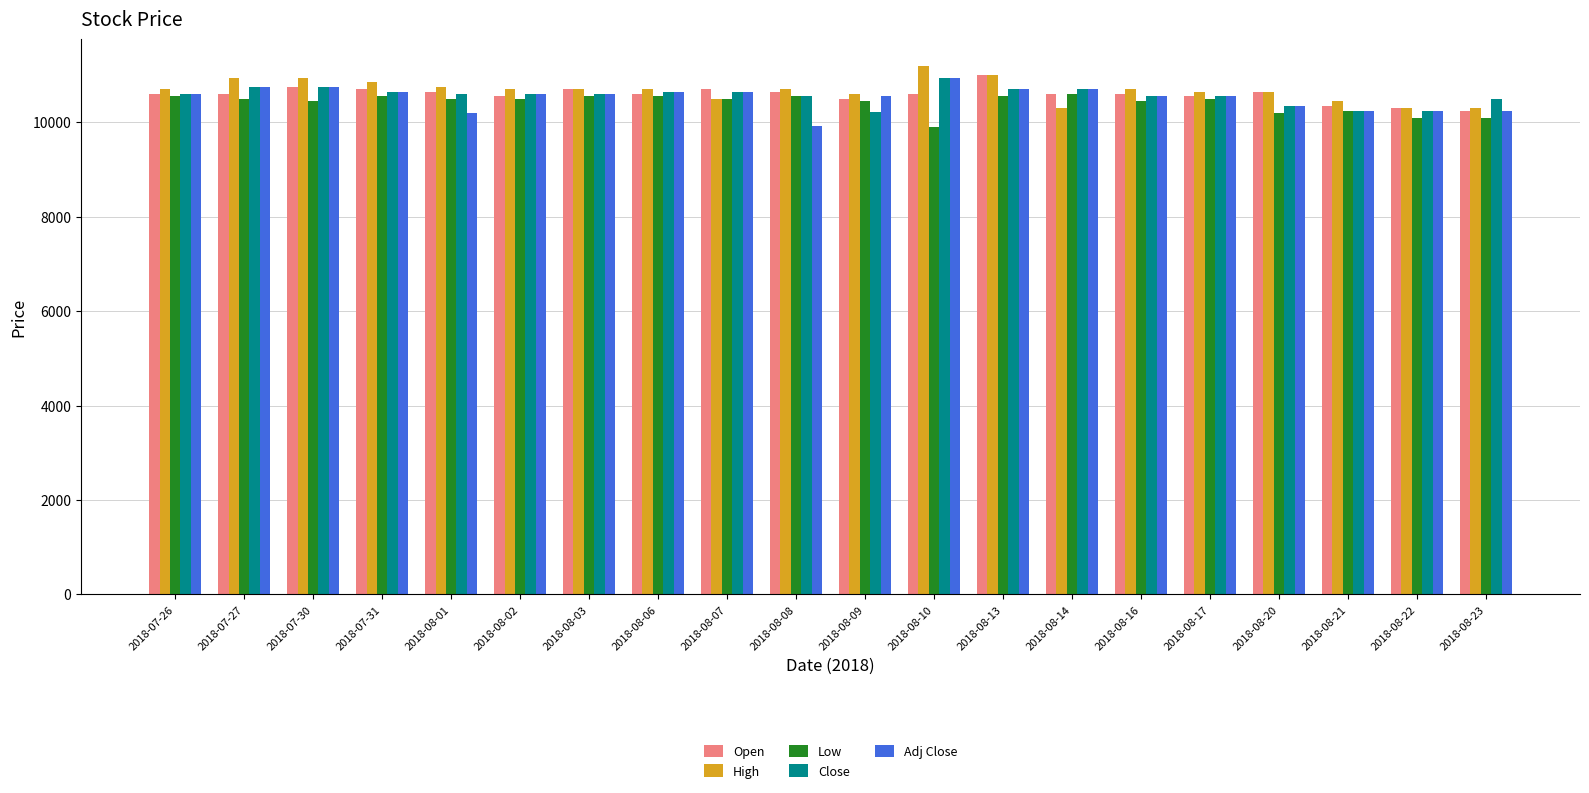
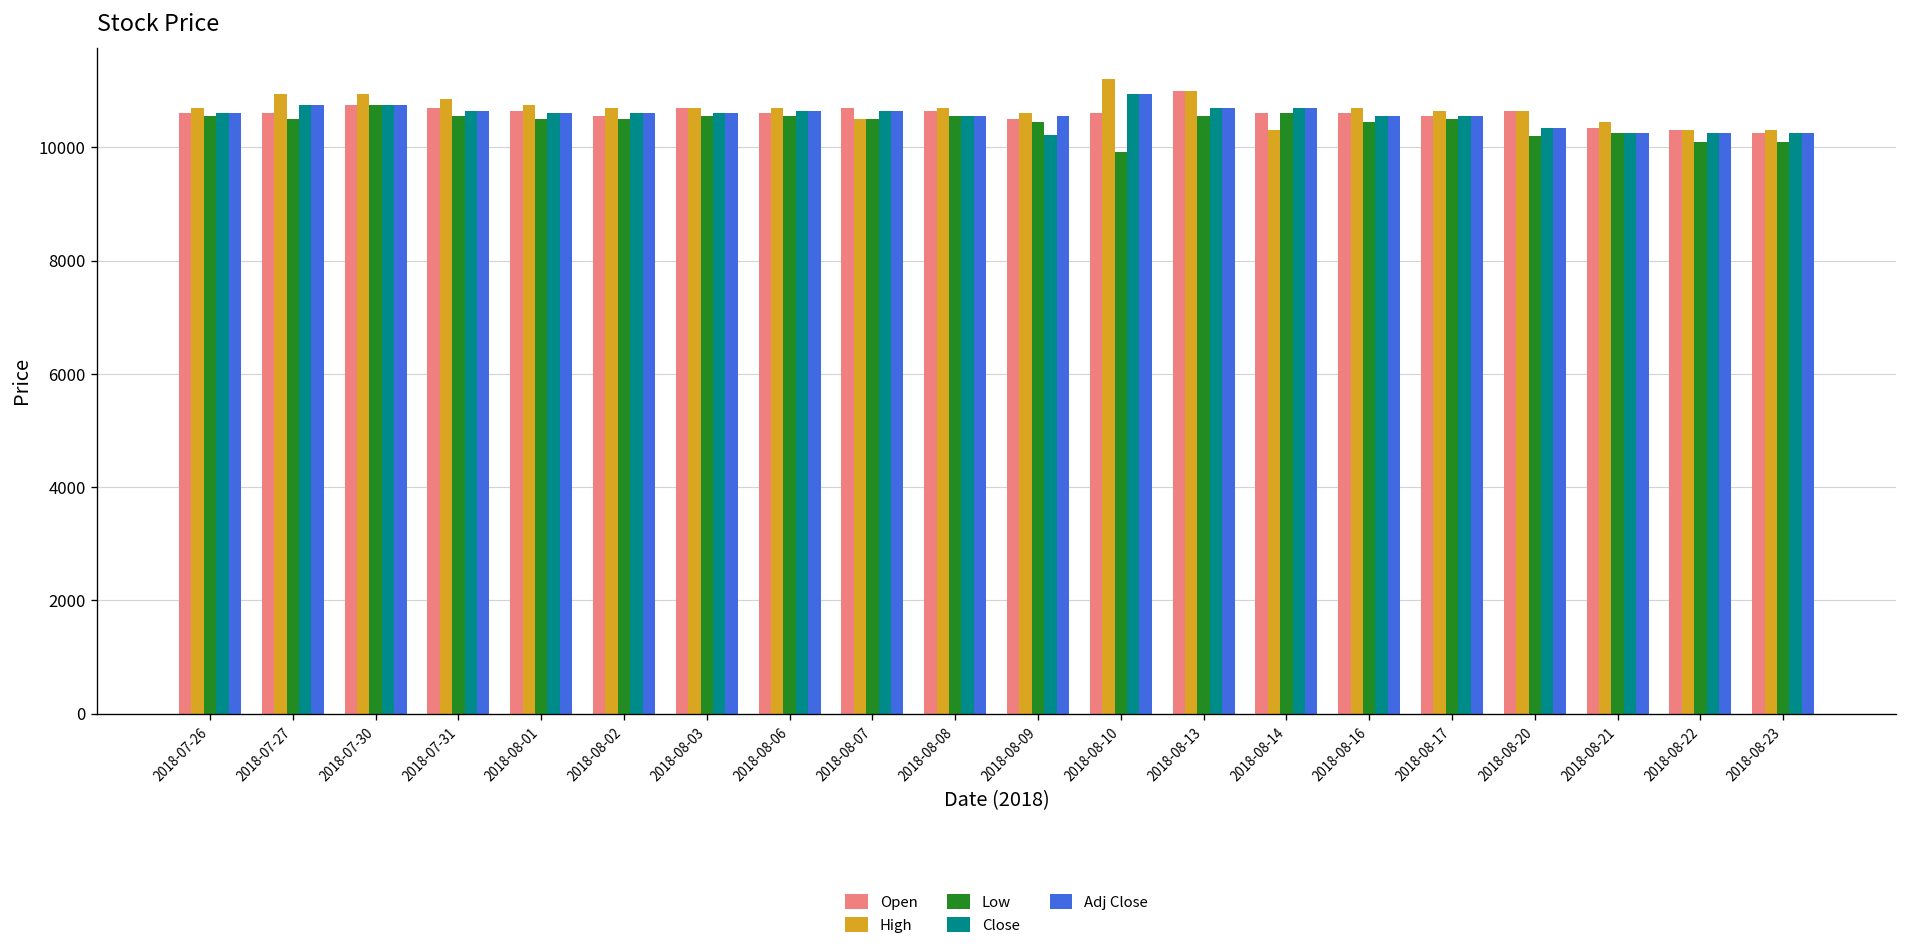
Low, 2018-07-30: 10500 -> 10800
Adj Close, 2018-08-01: 10200 -> 10600
Adj Close, 2018-08-08: 9900 -> 10600
Close, 2018-08-23: 10500 -> 10300
